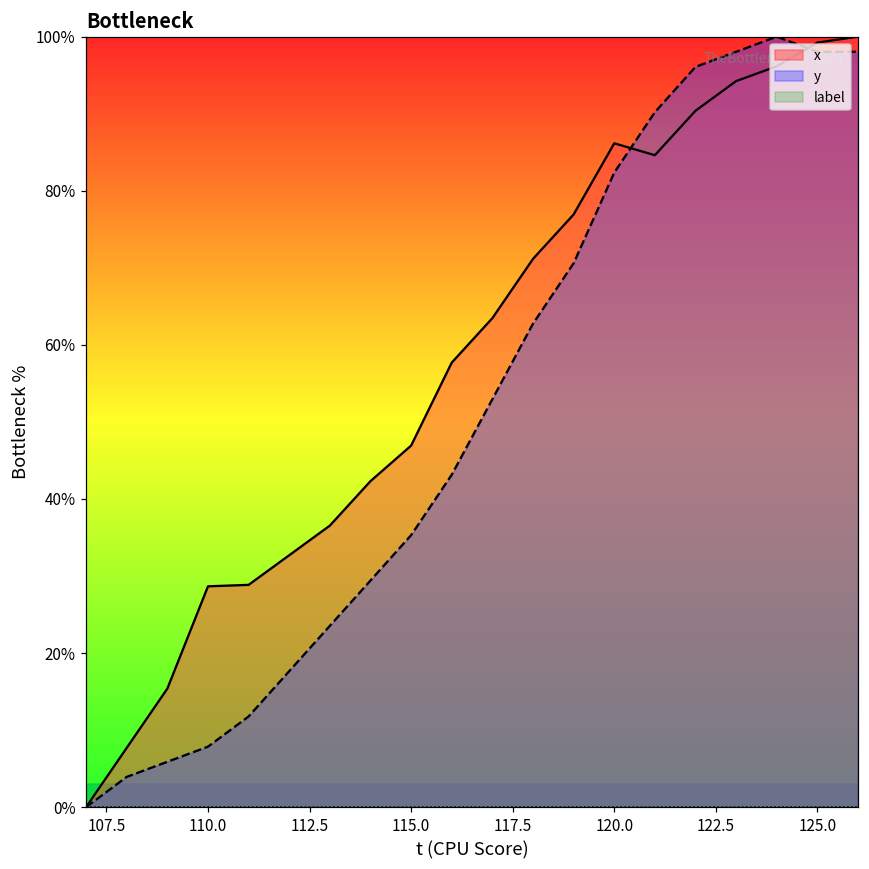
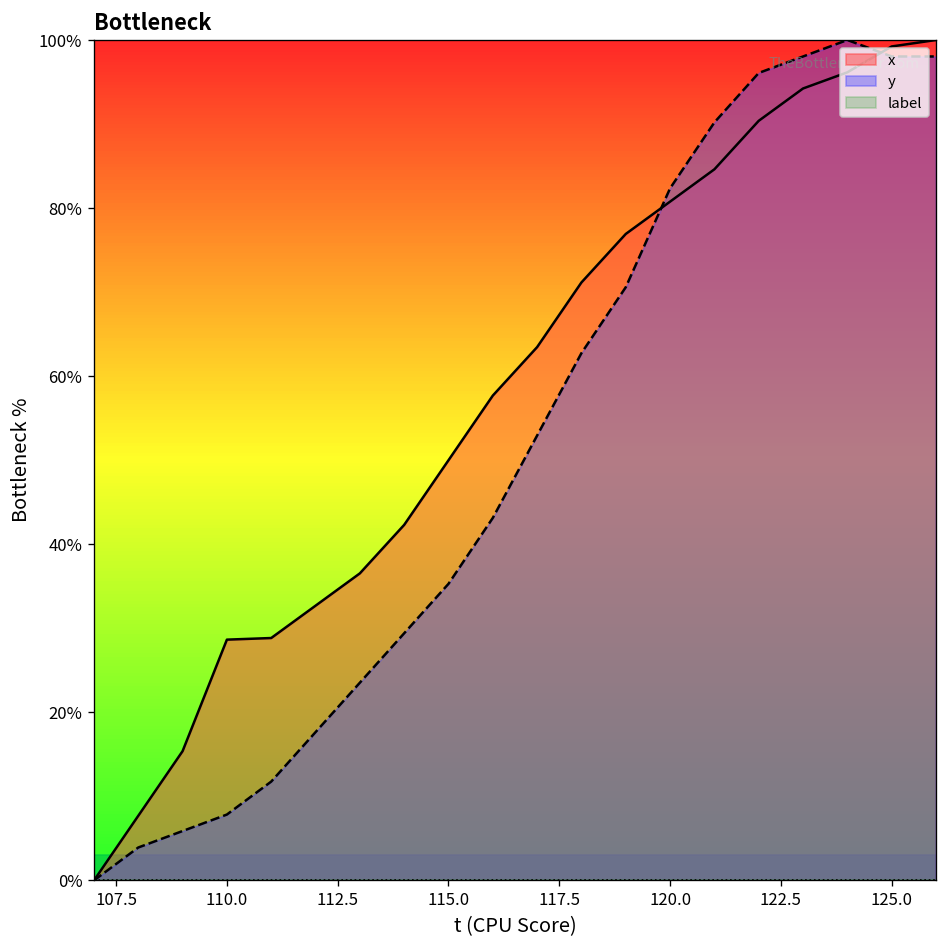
x, 115.0: 47% -> 50%
x, 120.0: 86% -> 81%
